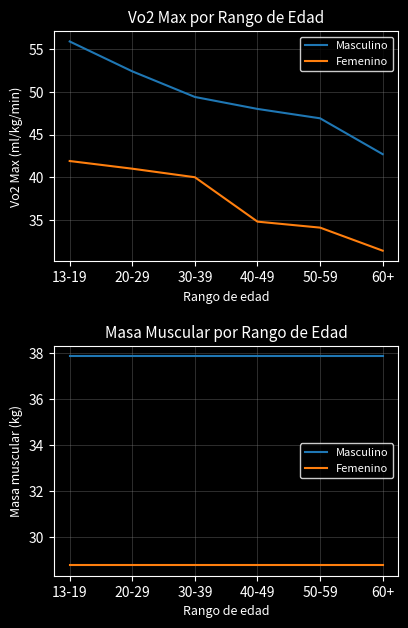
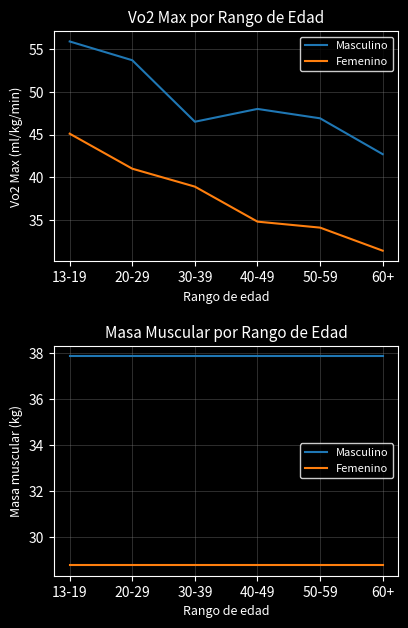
Vo2 Max por Rango de Edad, Femenino, 13-19: 42 -> 45
Vo2 Max por Rango de Edad, Masculino, 20-29: 52 -> 54
Vo2 Max por Rango de Edad, Masculino, 30-39: 49 -> 47
Vo2 Max por Rango de Edad, Femenino, 30-39: 40 -> 39
